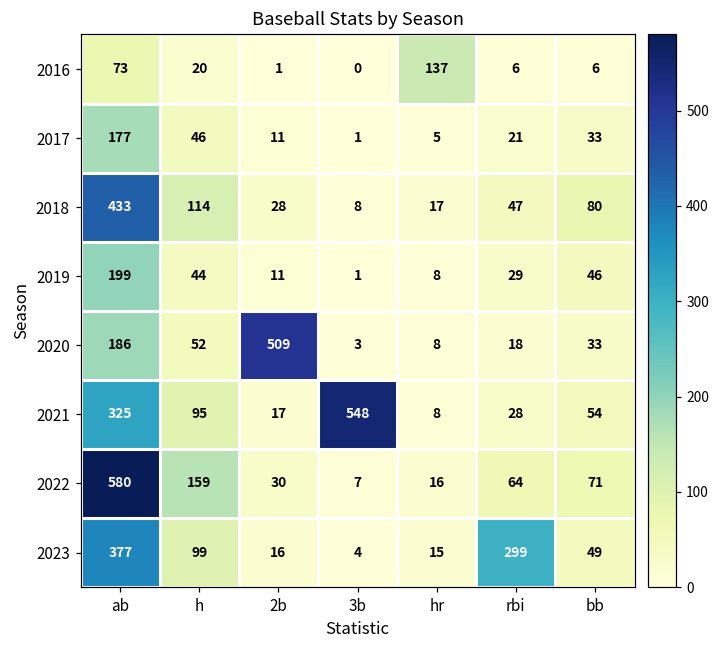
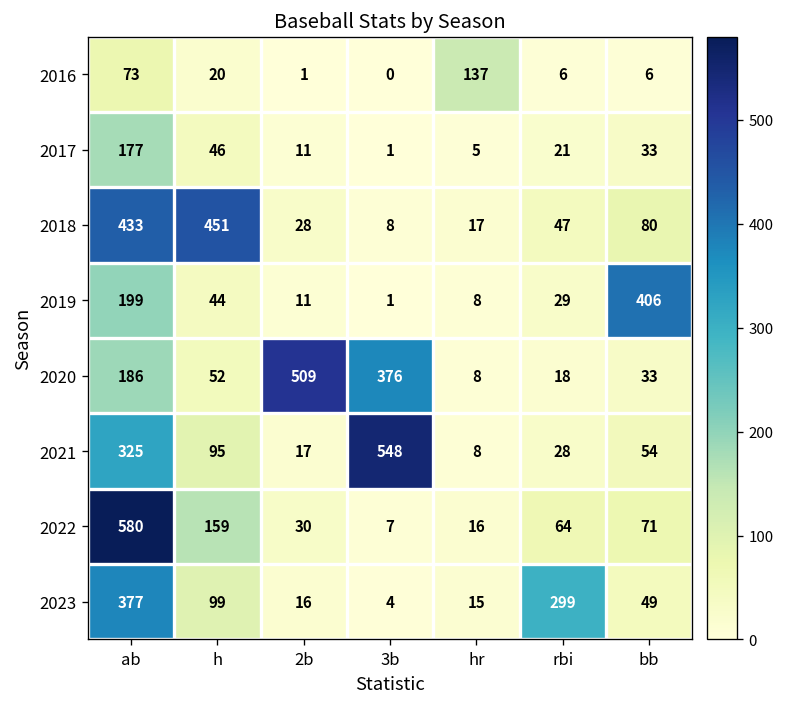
2018, h: 114 -> 451
2019, bb: 46 -> 406
2020, 3b: 3 -> 376
